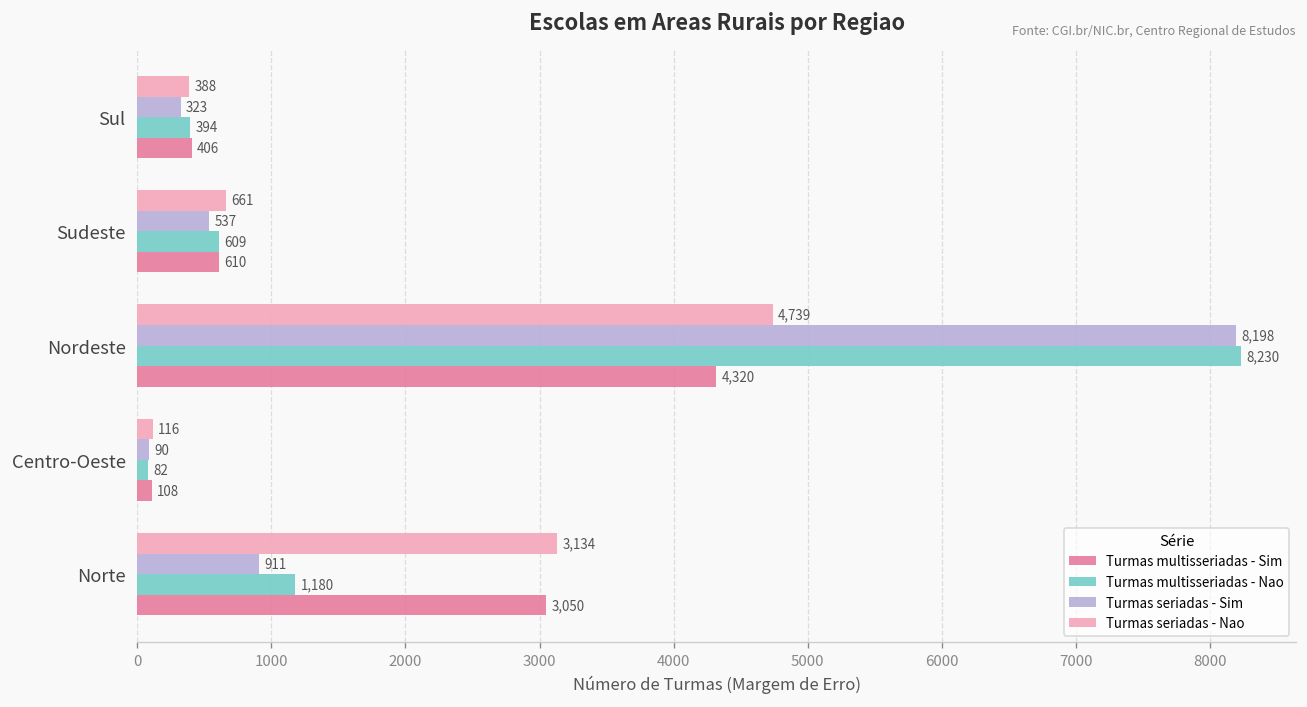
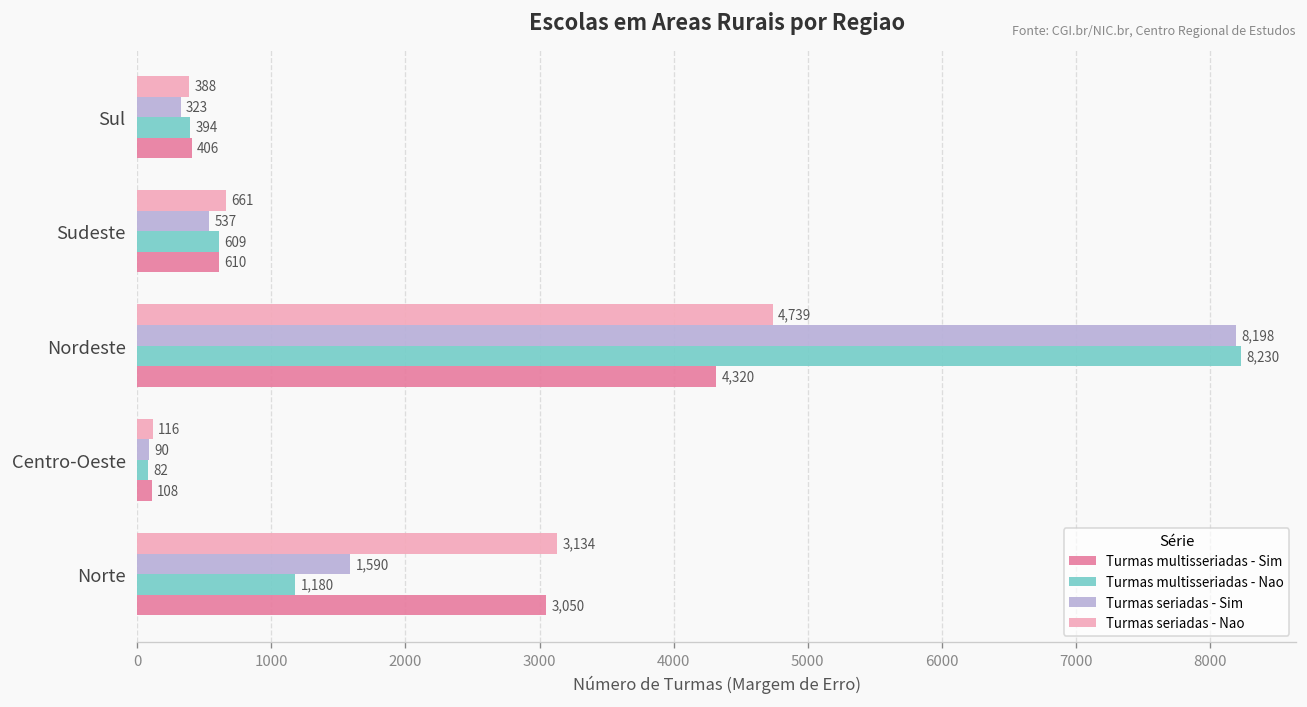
Turmas seriadas - Sim, Norte: 911 -> 1,590
